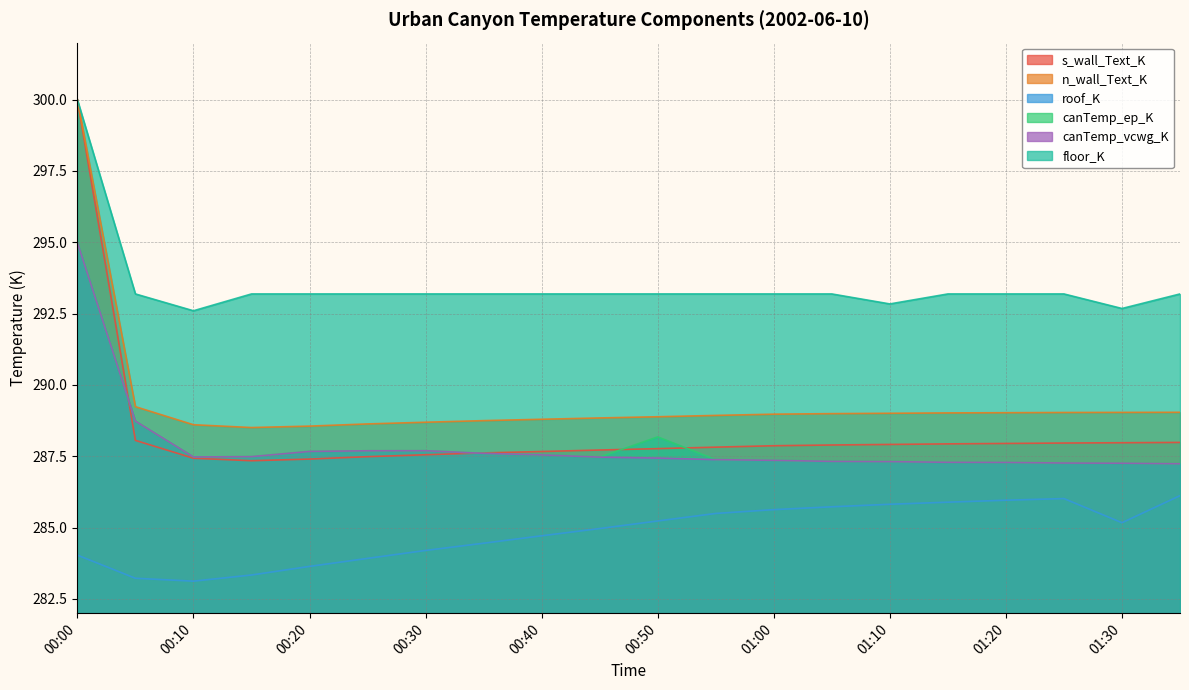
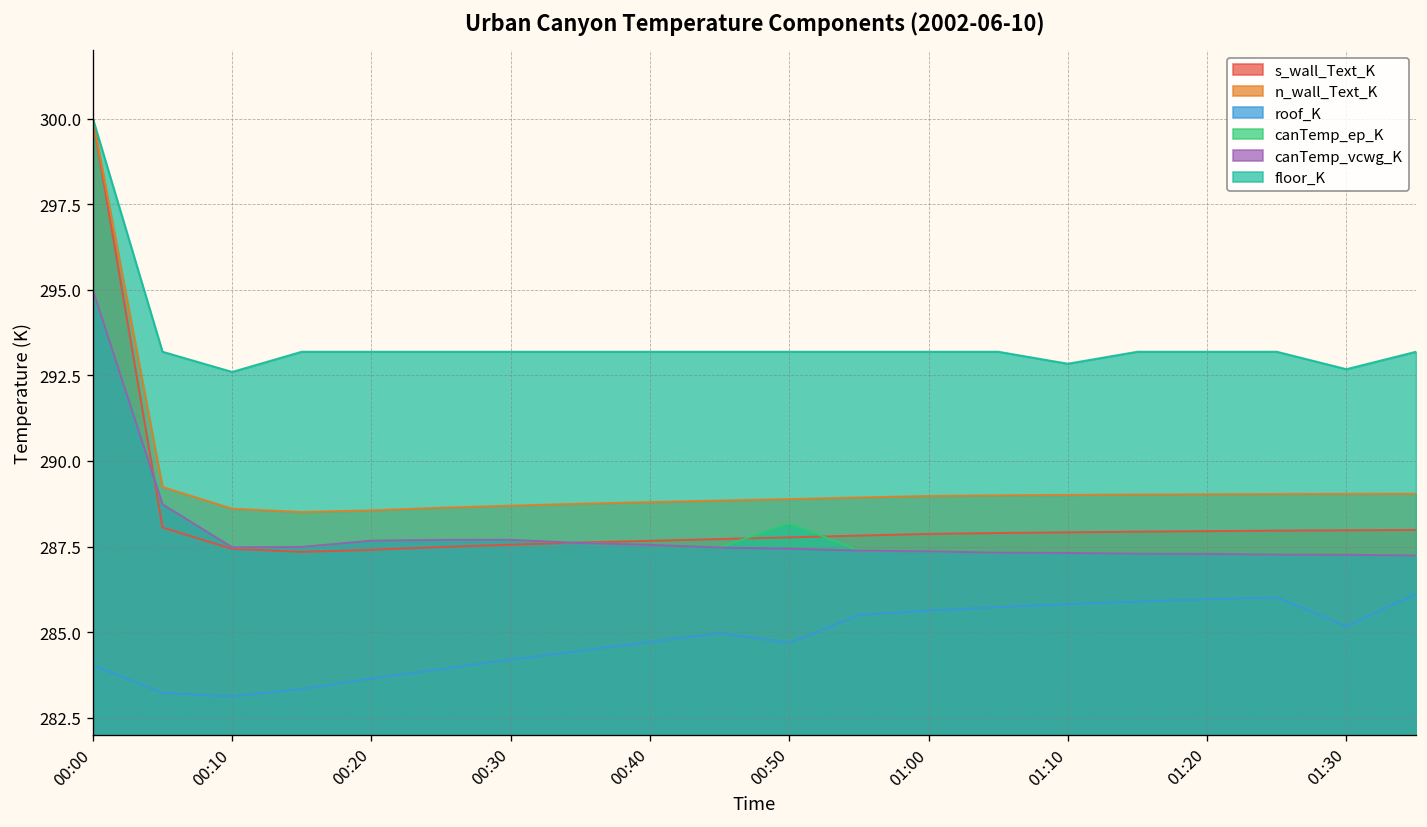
roof_K, 00:50: 285.2 -> 284.7
